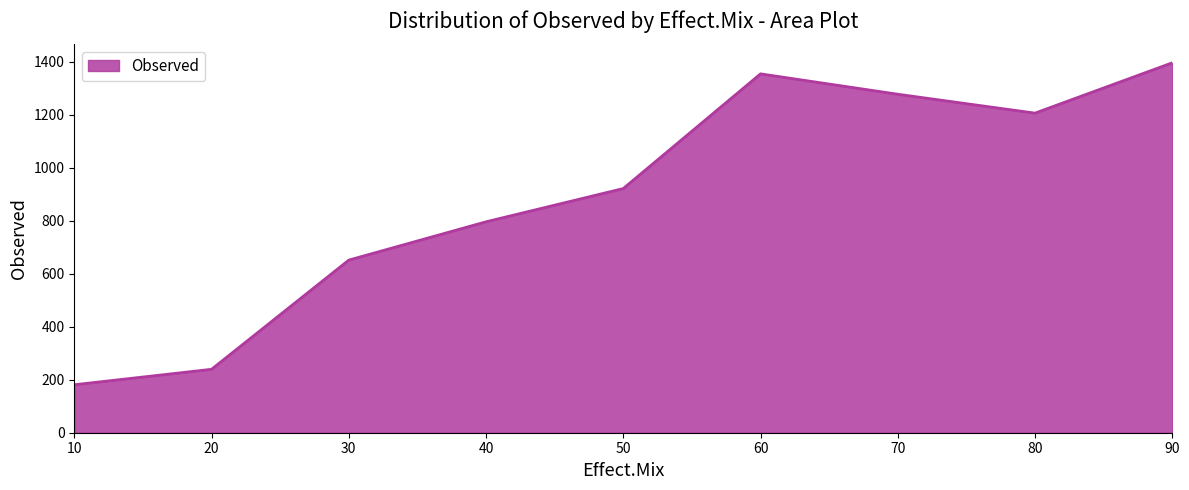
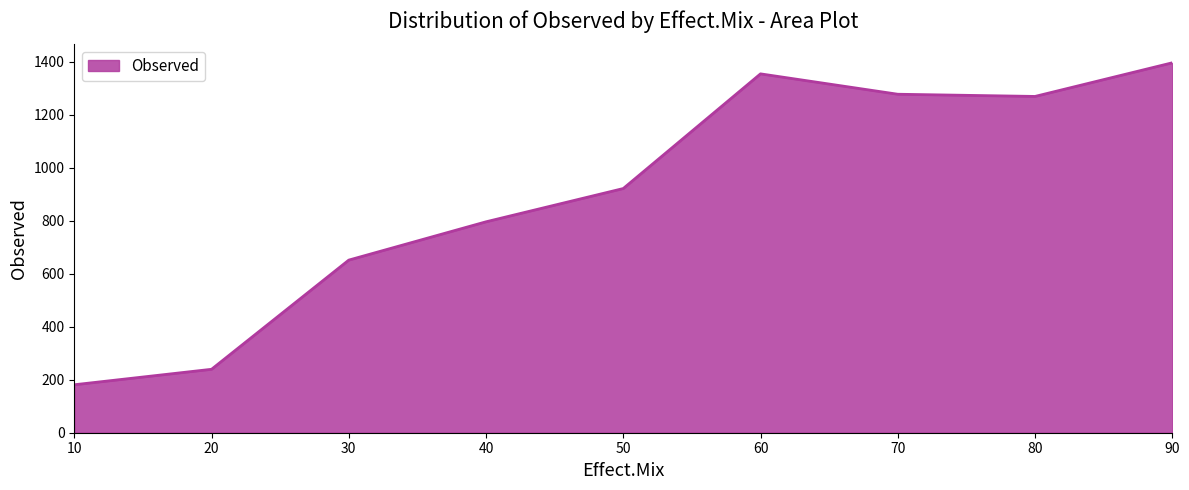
80: 1210 -> 1270
